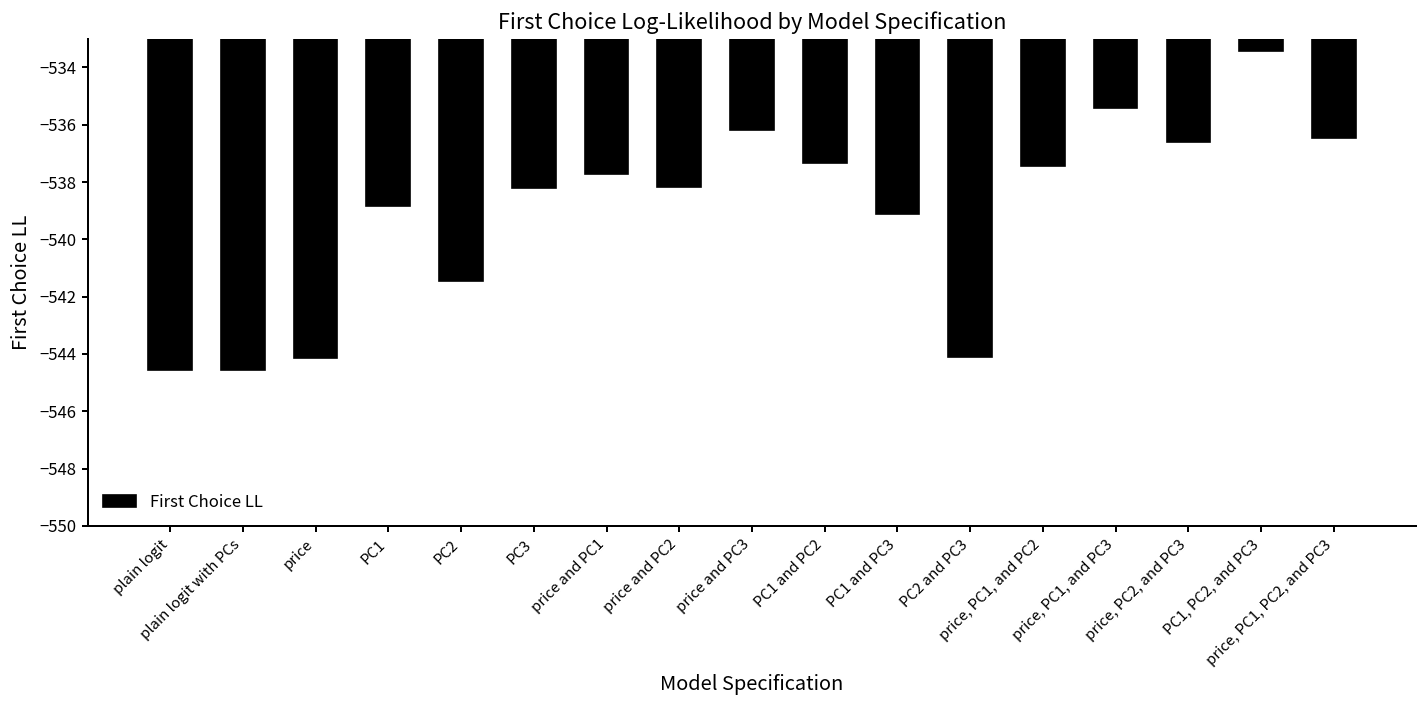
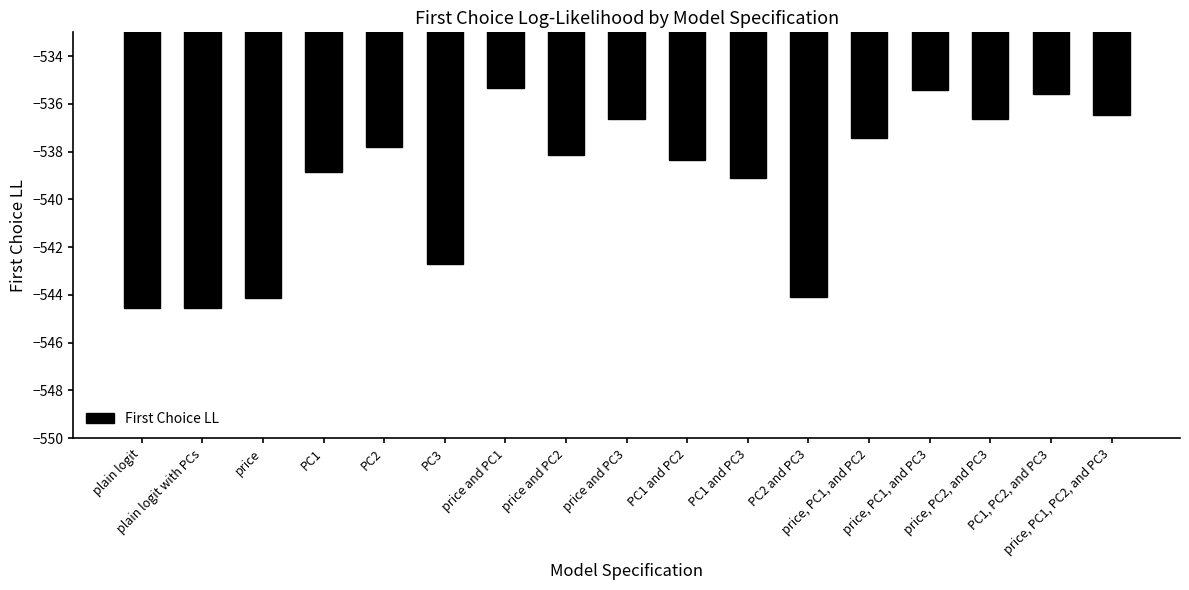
PC2: -541.5 -> -537.8
PC3: -538.2 -> -542.7
price and PC1: -537.7 -> -535.3
price and PC3: -536.2 -> -536.6
PC1 and PC2: -537.3 -> -538.3
PC1, PC2, and PC3: -533.4 -> -535.6
